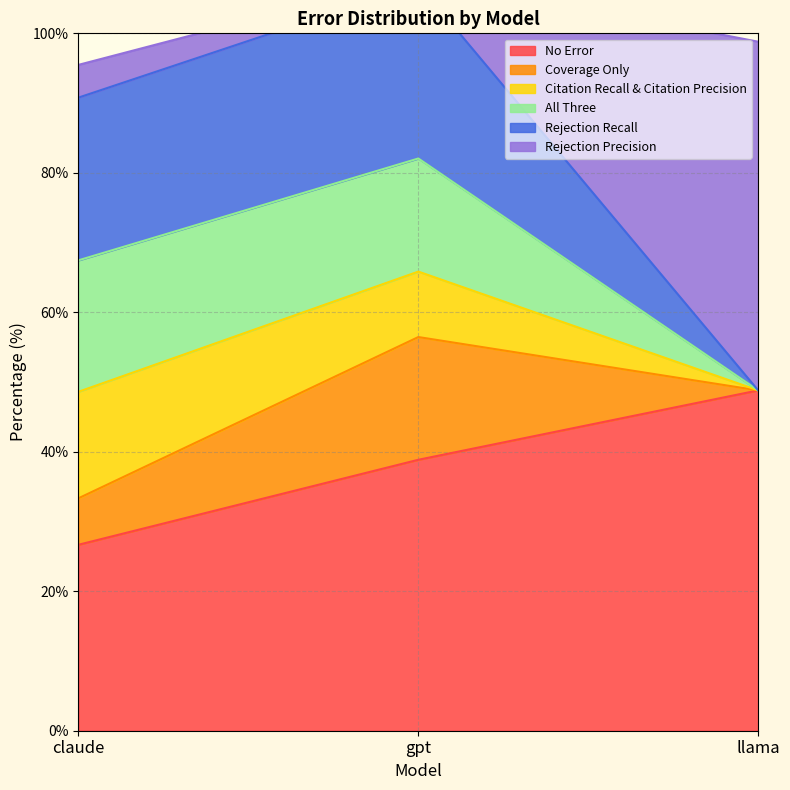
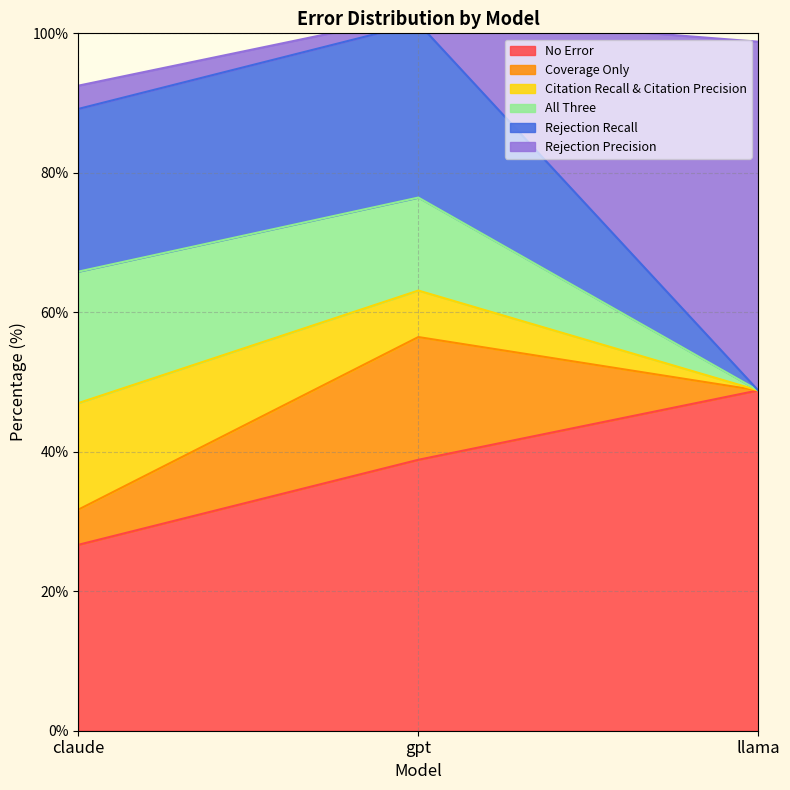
Coverage Only, claude: 7% -> 5%
Rejection Precision, claude: 5% -> 3%
Citation Recall & Citation Precision, gpt: 9% -> 7%
All Three, gpt: 16% -> 13%
